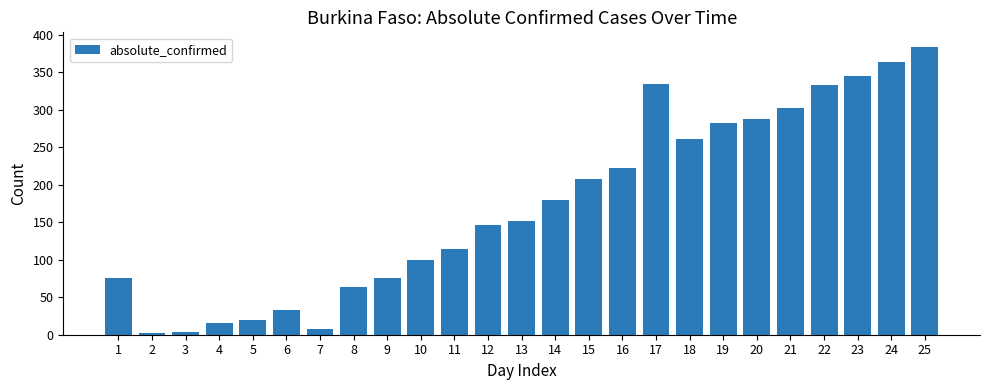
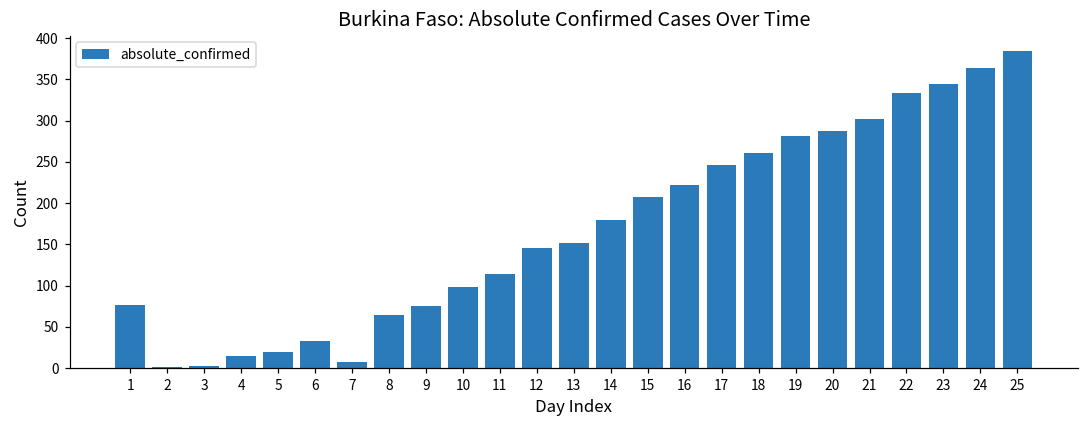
17: 330 -> 250
